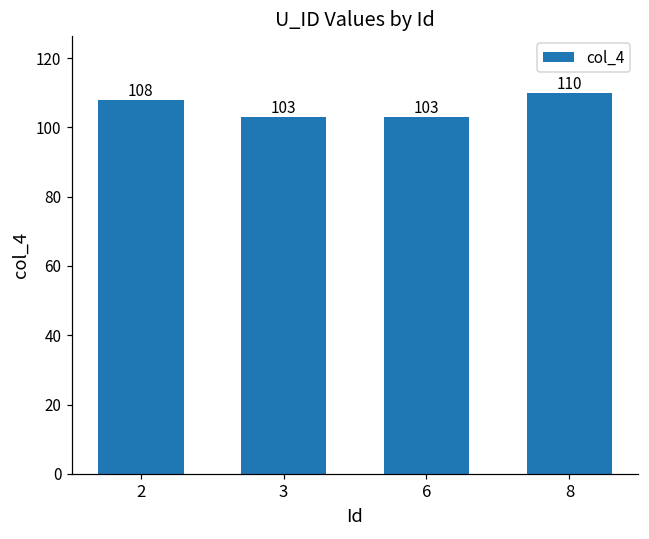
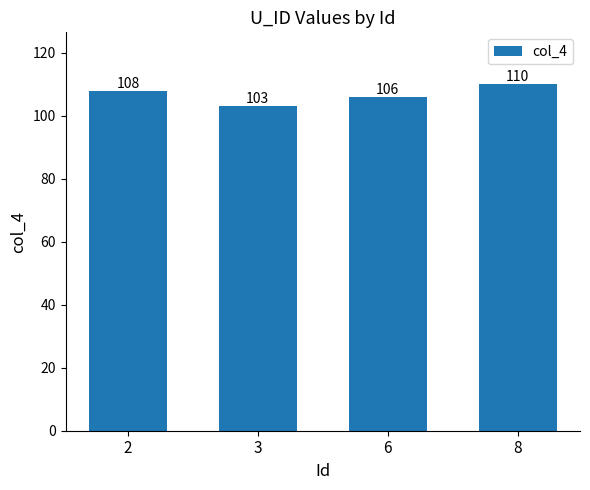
6: 103 -> 106
